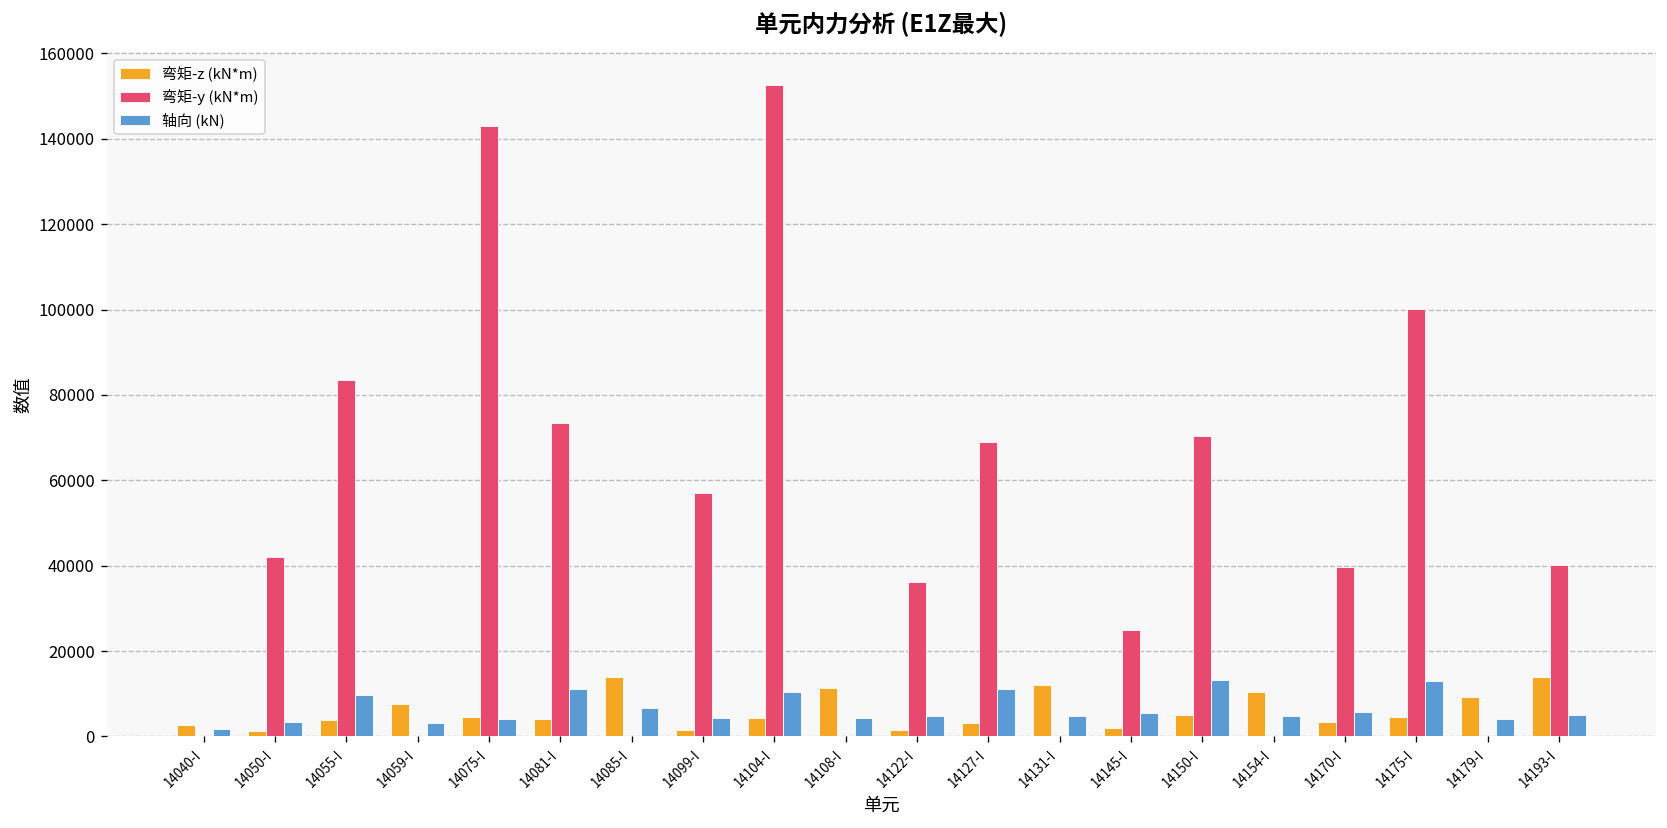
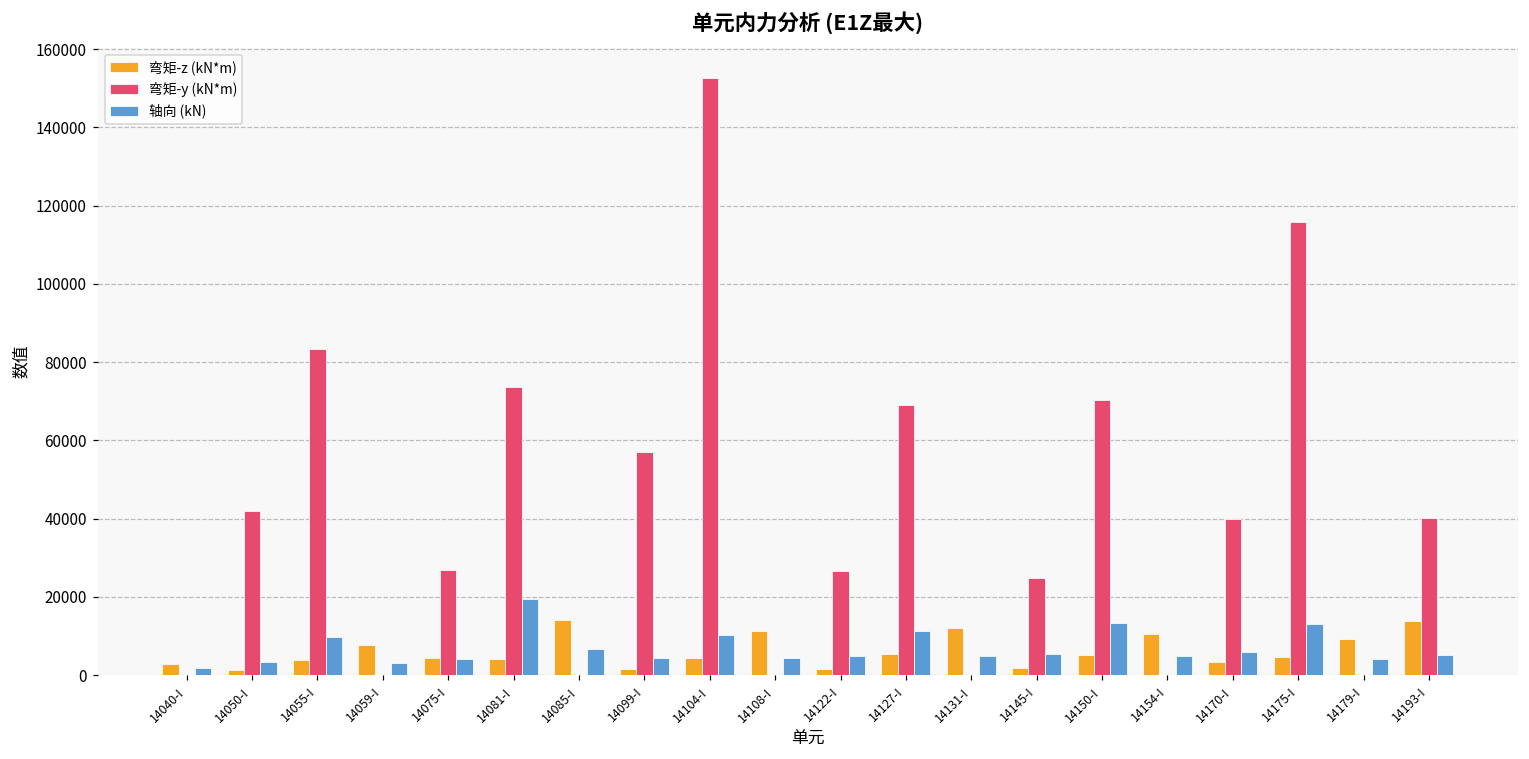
弯矩-y (kN*m), 14075-I: 143000 -> 27000
轴向 (kN), 14081-I: 11000 -> 19000
弯矩-y (kN*m), 14122-I: 36000 -> 26000
弯矩-z (kN*m), 14127-I: 3000 -> 5000
弯矩-y (kN*m), 14175-I: 100000 -> 116000
